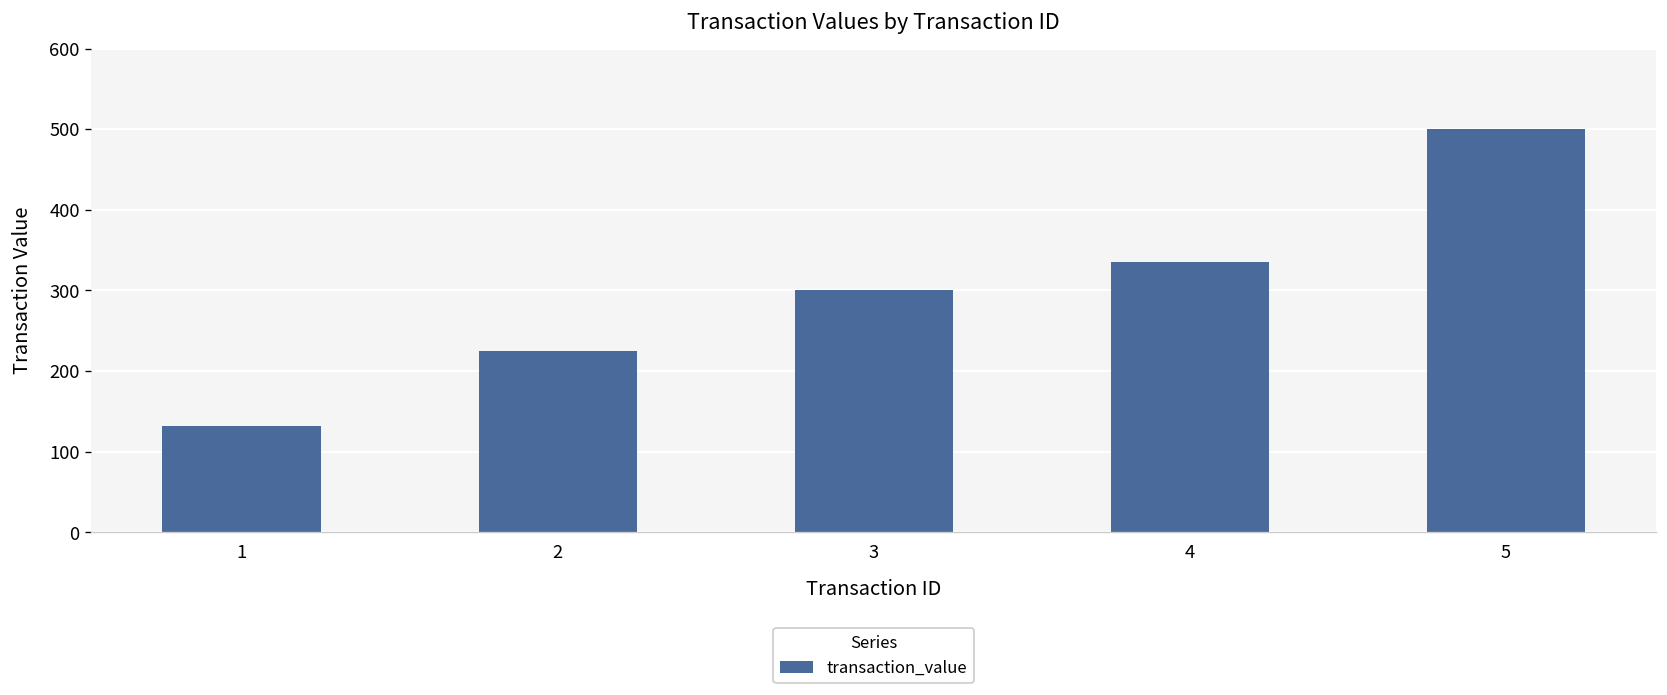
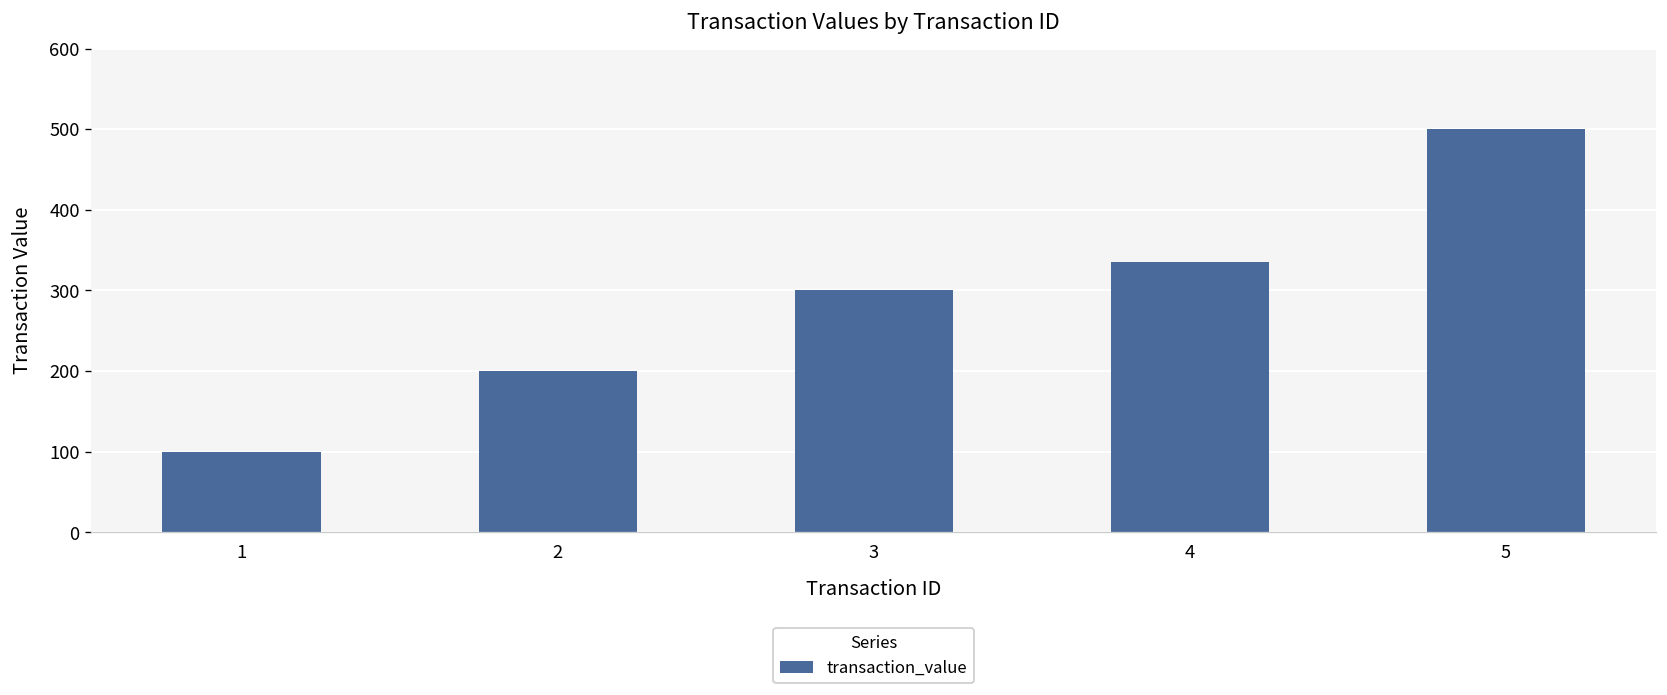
1: 130 -> 100
2: 230 -> 200
